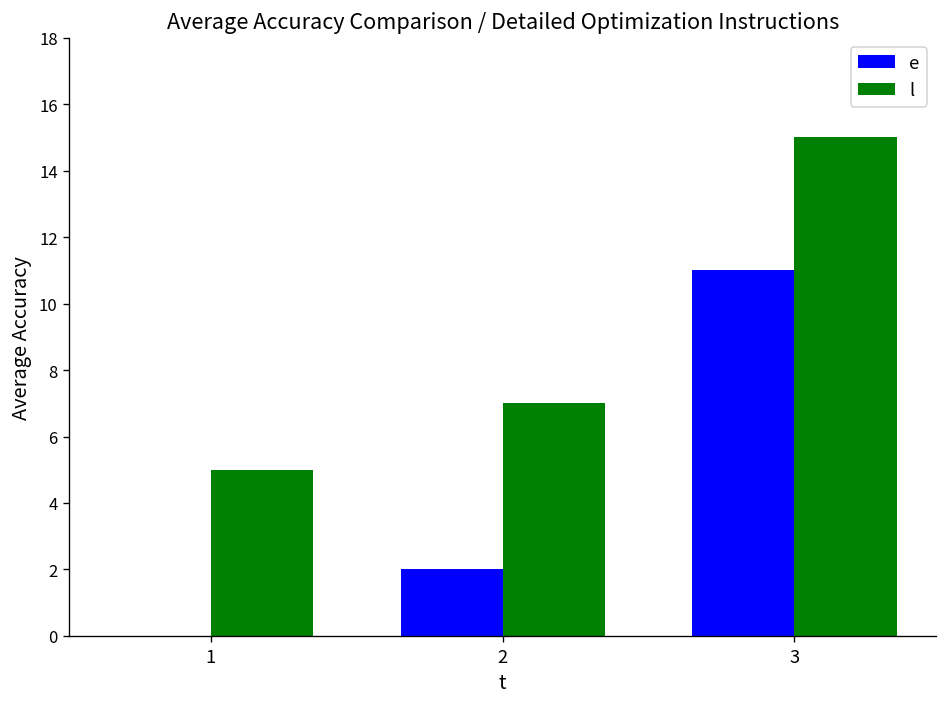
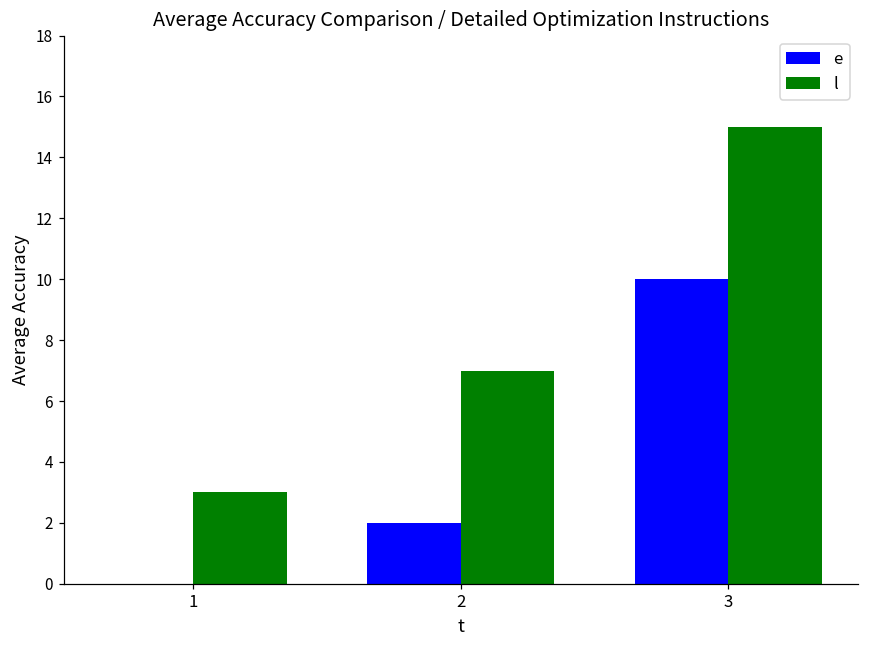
l, 1: 5 -> 3
e, 3: 11 -> 10
